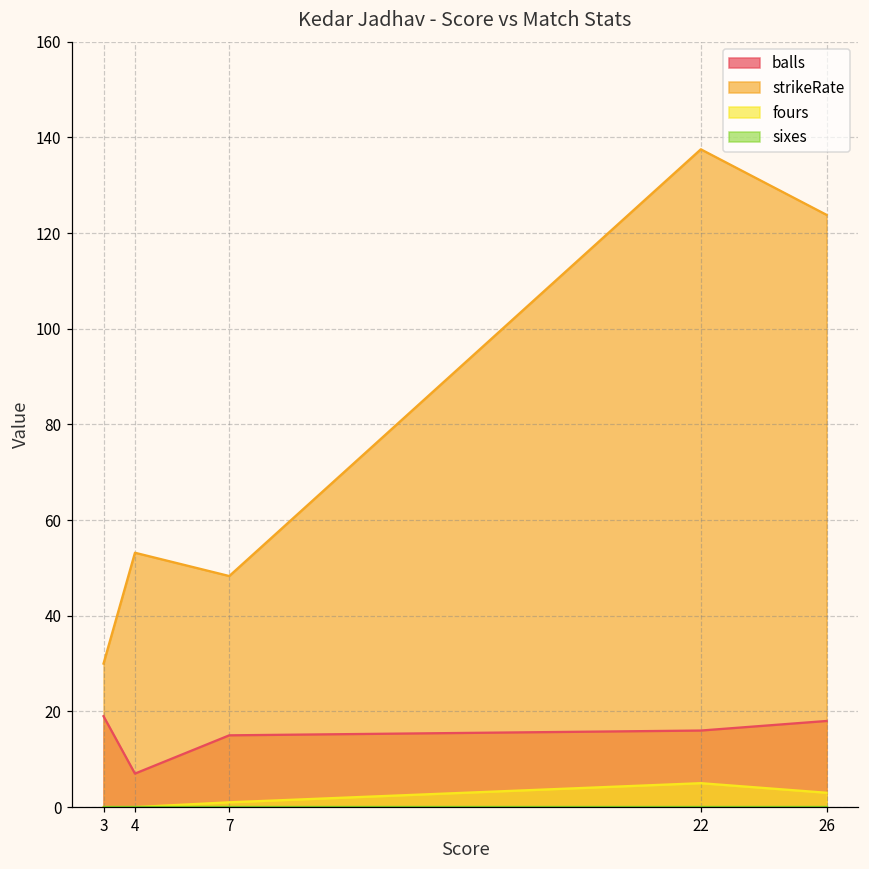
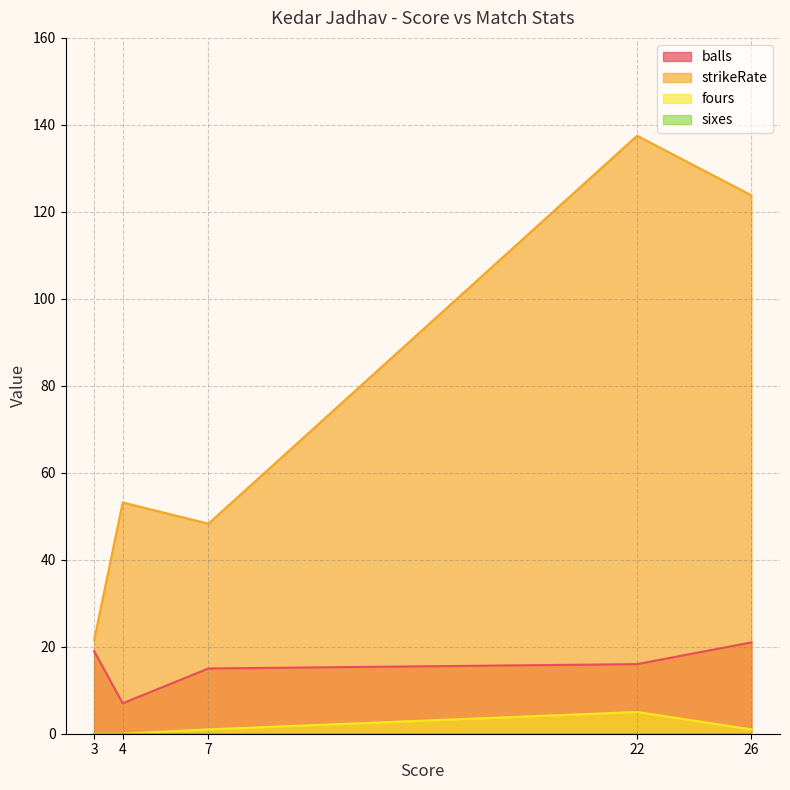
strikeRate, 3: 30 -> 22
balls, 26: 18 -> 21
fours, 26: 3 -> 1
